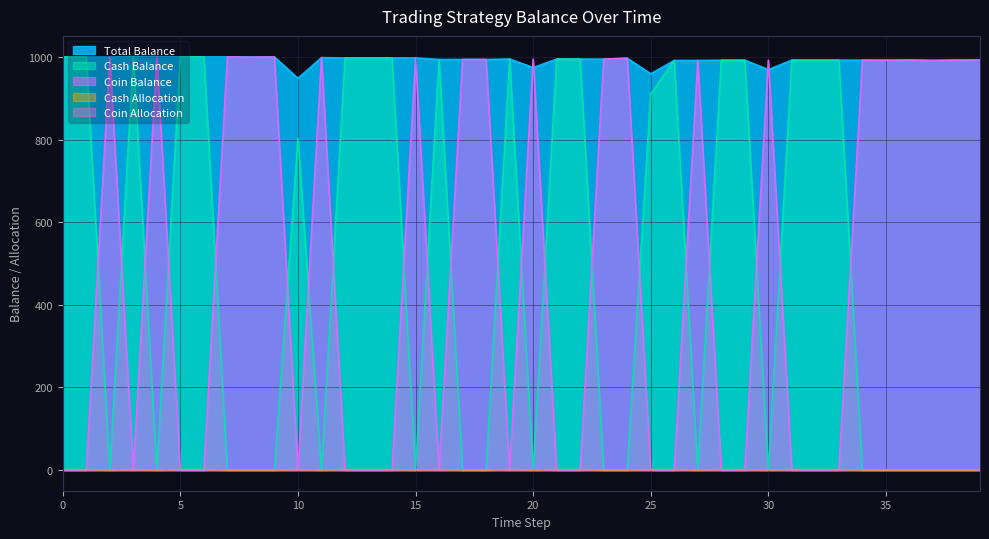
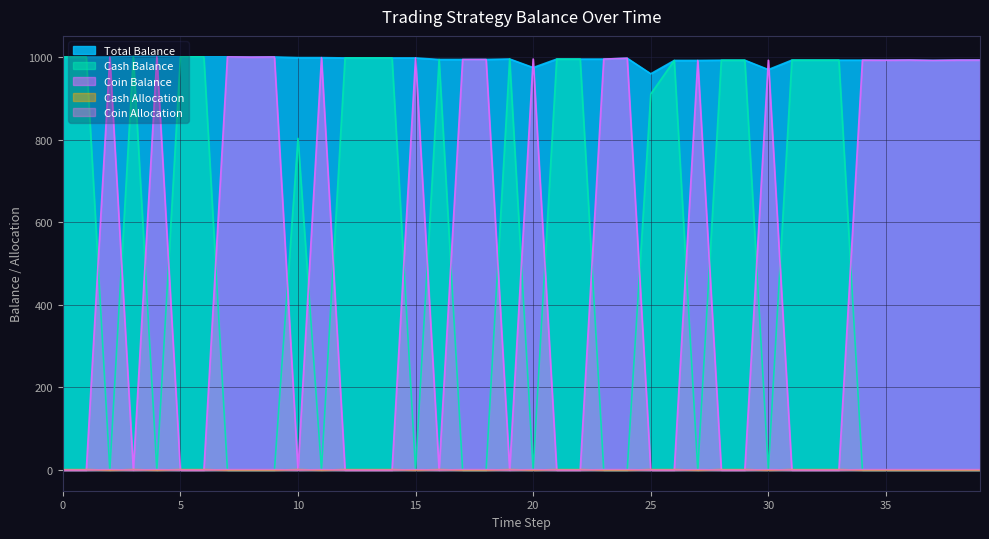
Total Balance, 10: 950 -> 1000
